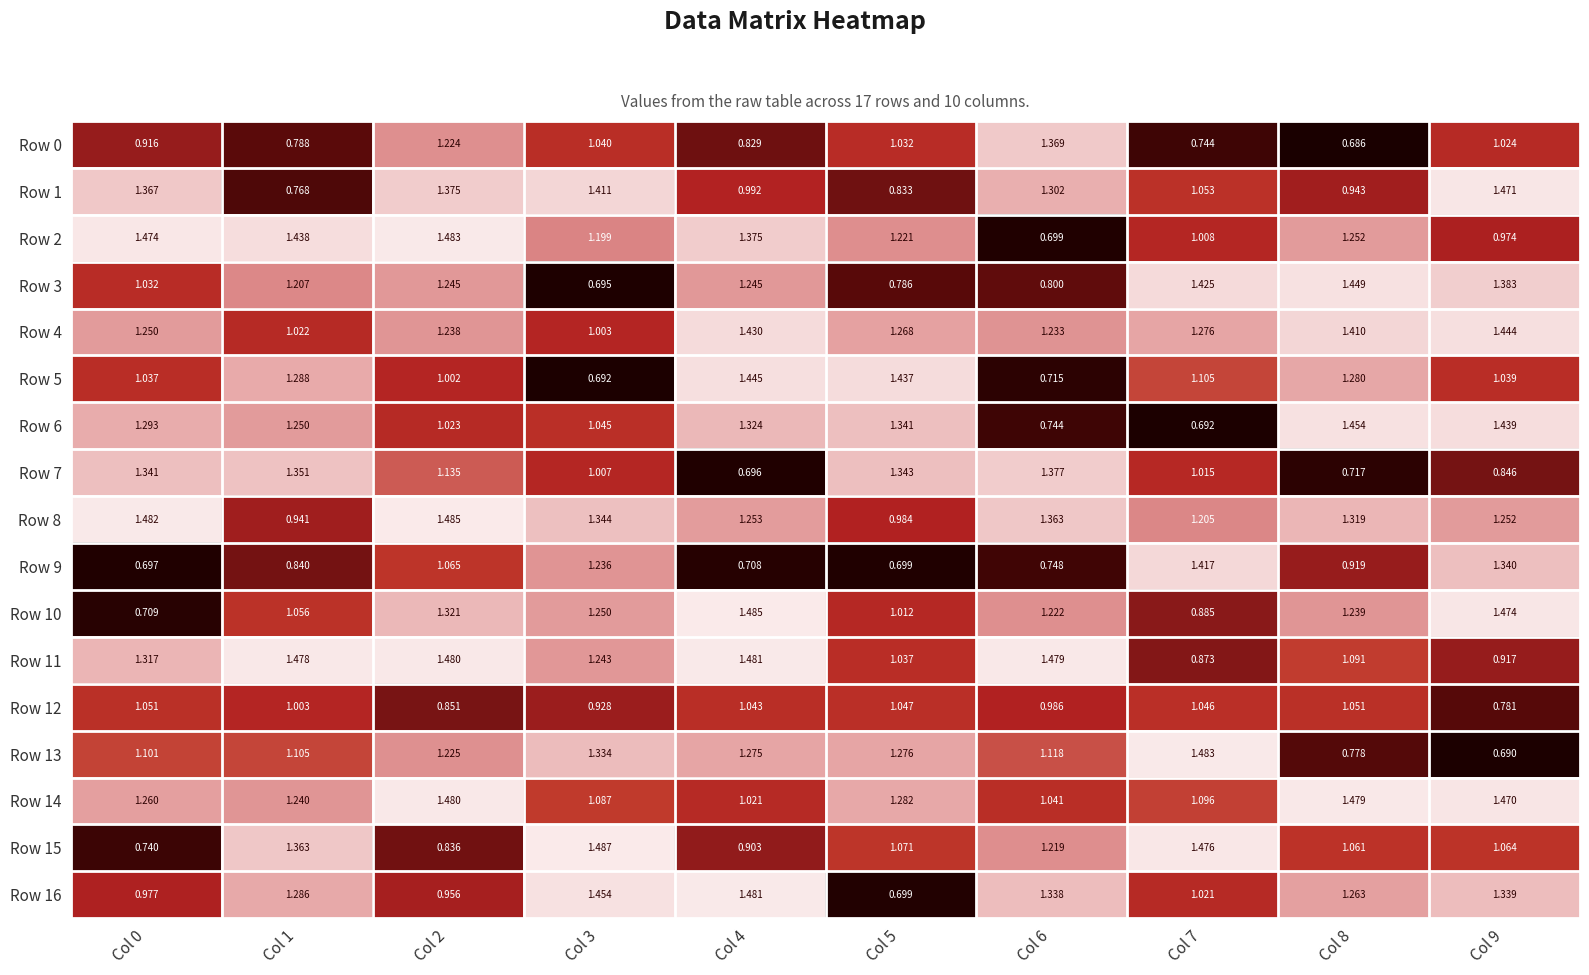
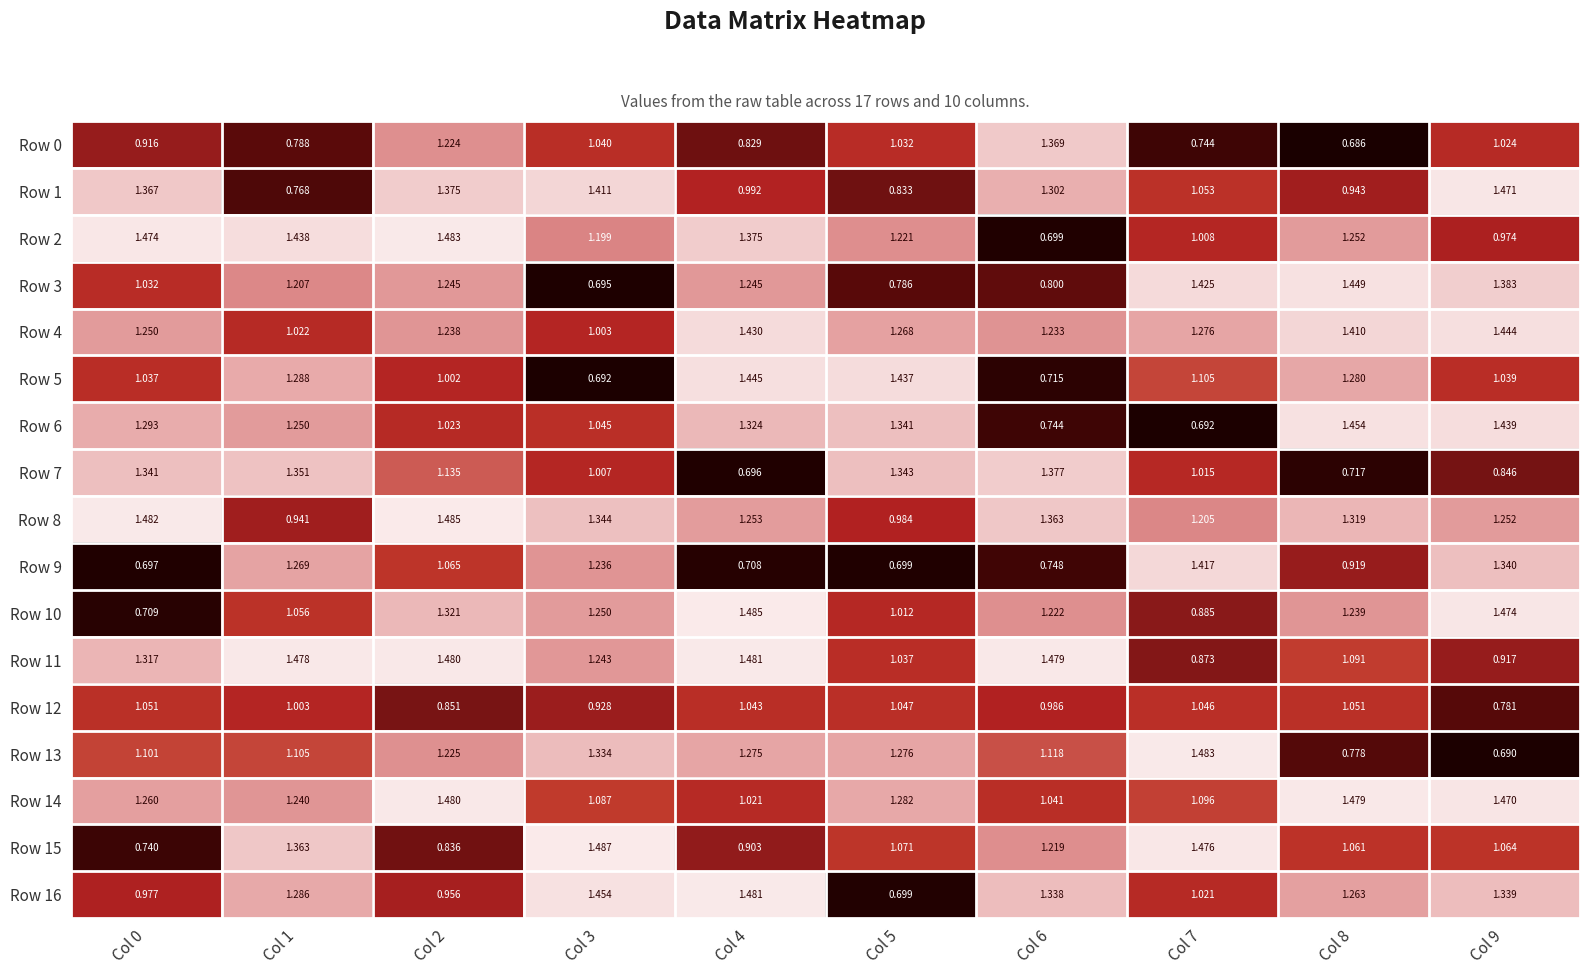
Row 9, Col 1: 0.840 -> 1.269
